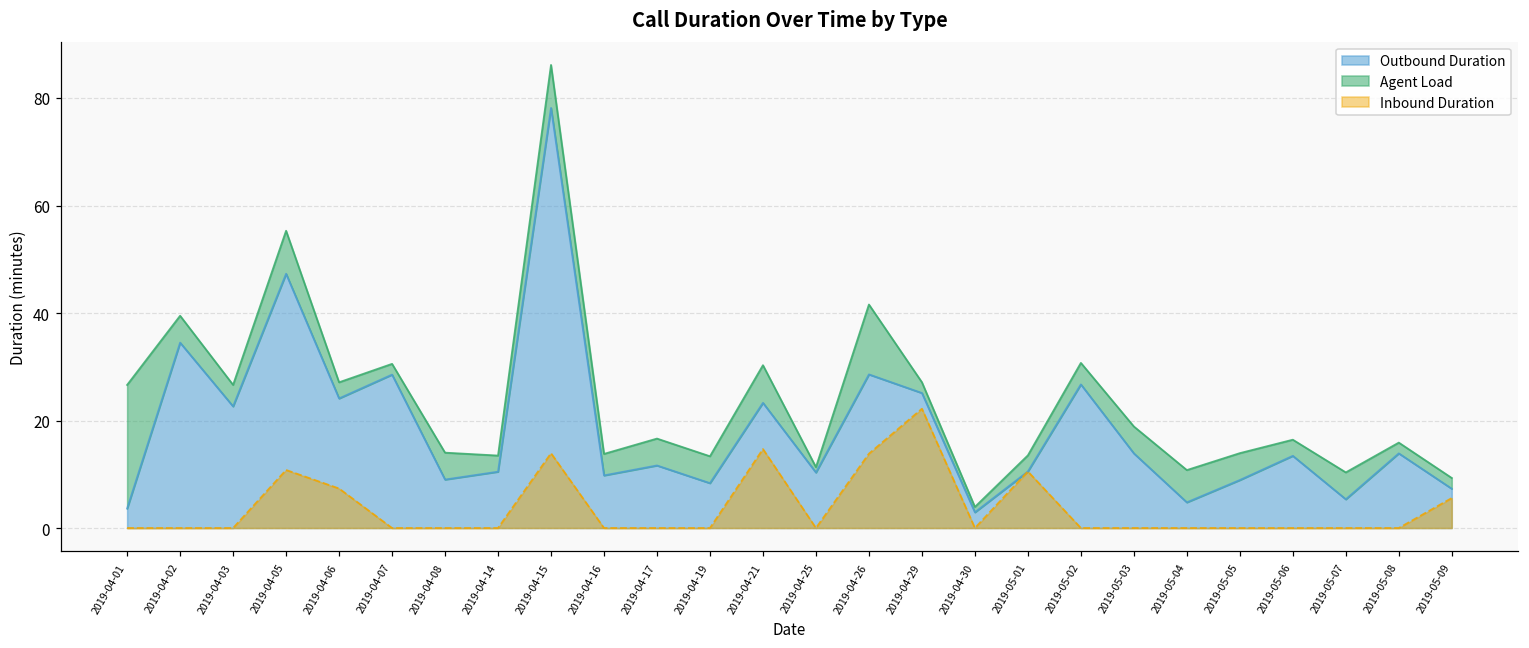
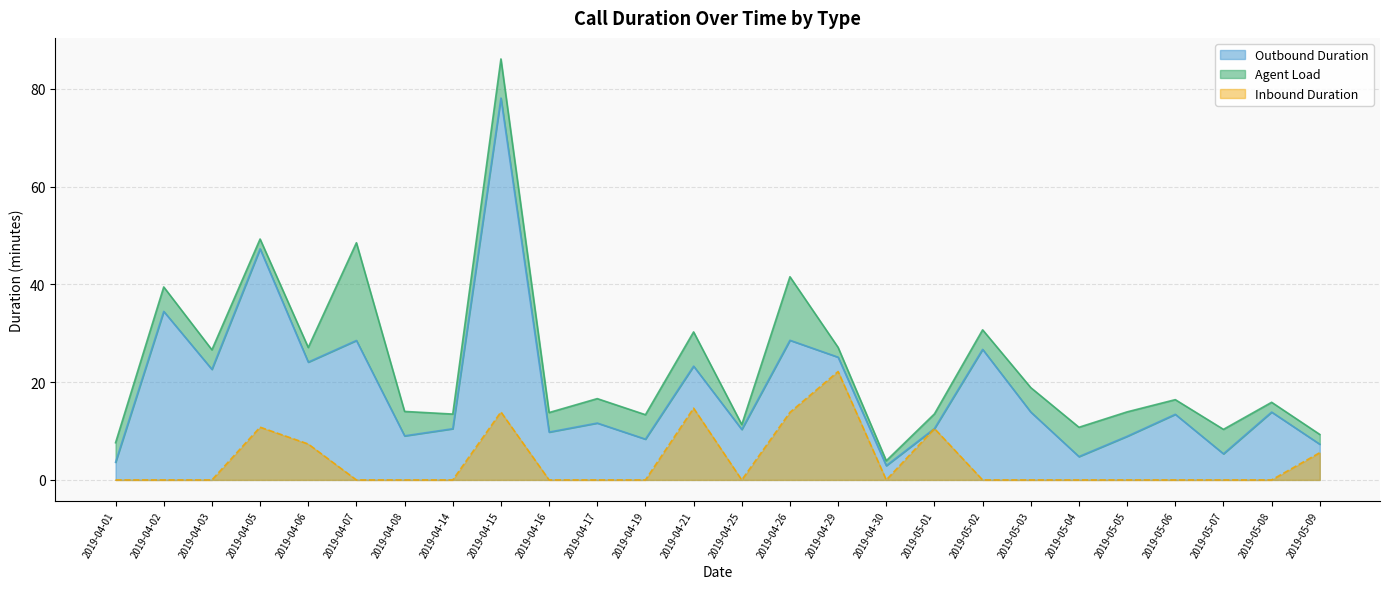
Agent Load, 2019-04-01: 23 -> 4
Agent Load, 2019-04-05: 8 -> 2
Agent Load, 2019-04-07: 2 -> 20
